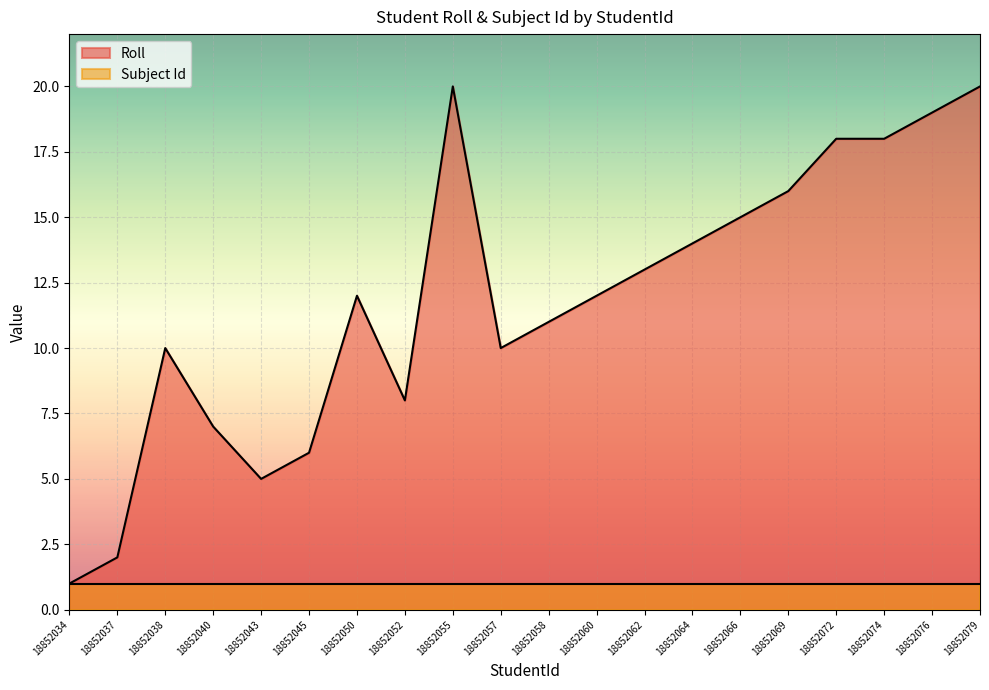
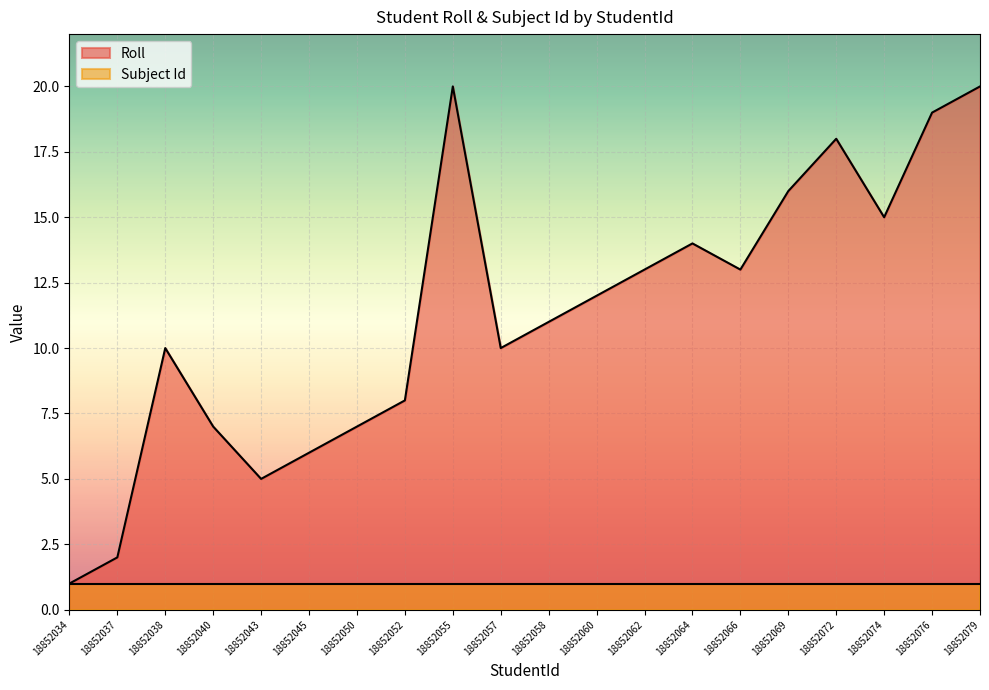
Roll, 18852050: 12 -> 7
Roll, 18852066: 15 -> 13
Roll, 18852074: 18 -> 15
